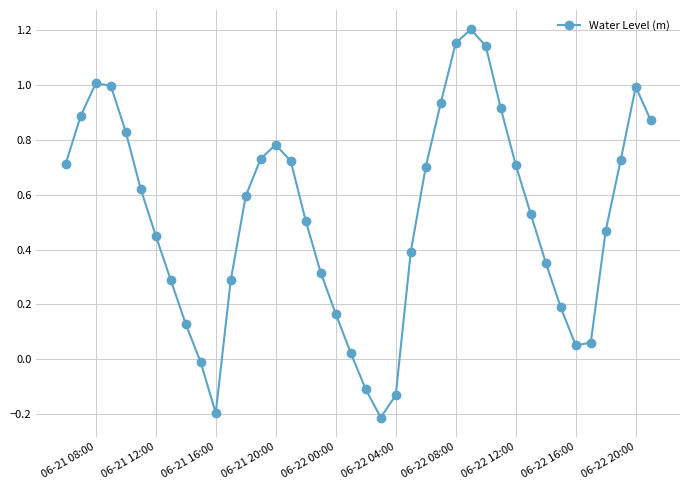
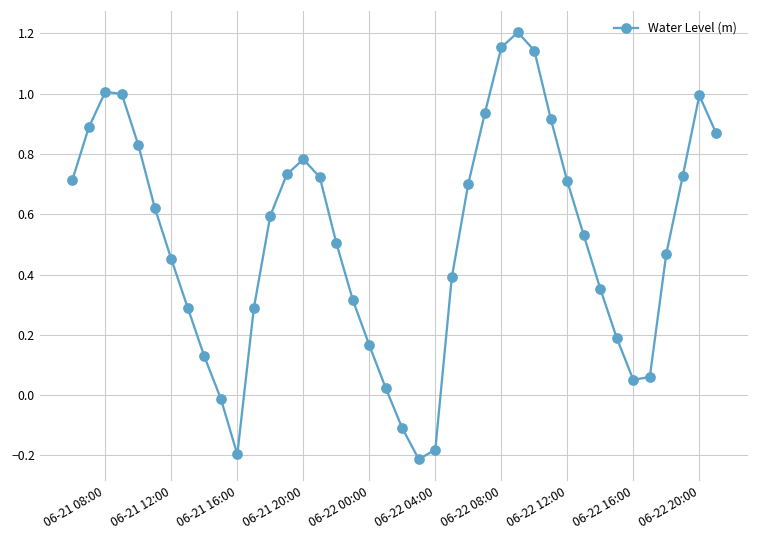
06-22 04:00: -0.13 -> -0.18
